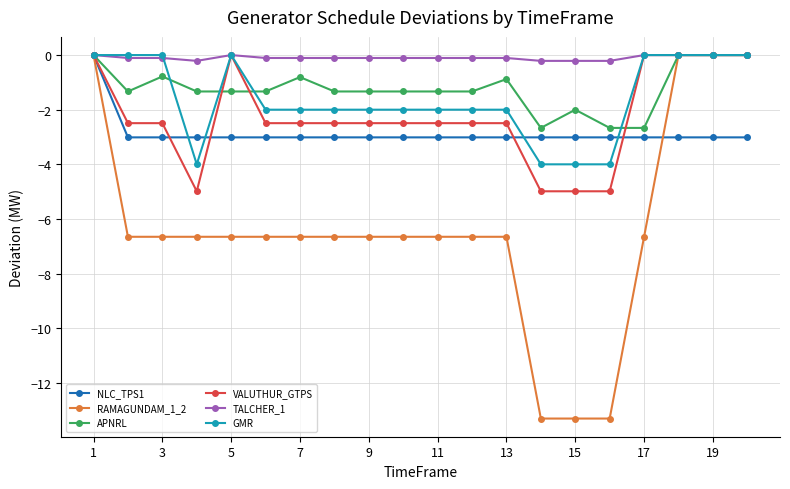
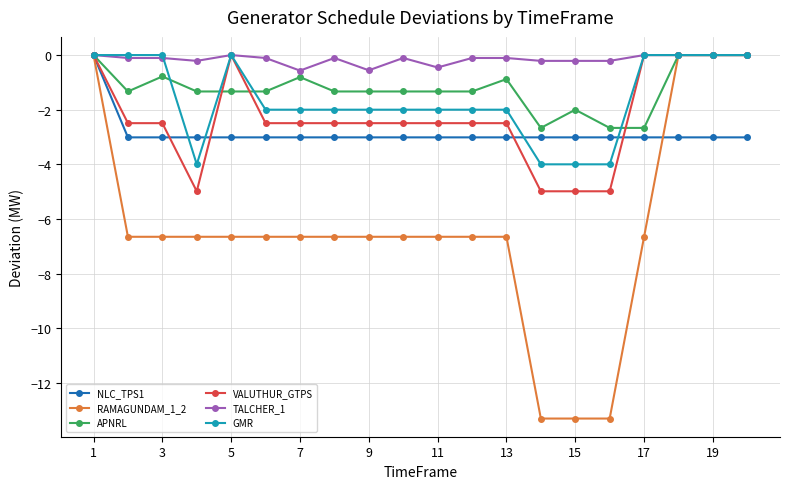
TALCHER_1, 7: -0.1 -> -0.6
TALCHER_1, 9: -0.1 -> -0.6
TALCHER_1, 11: -0.1 -> -0.5
